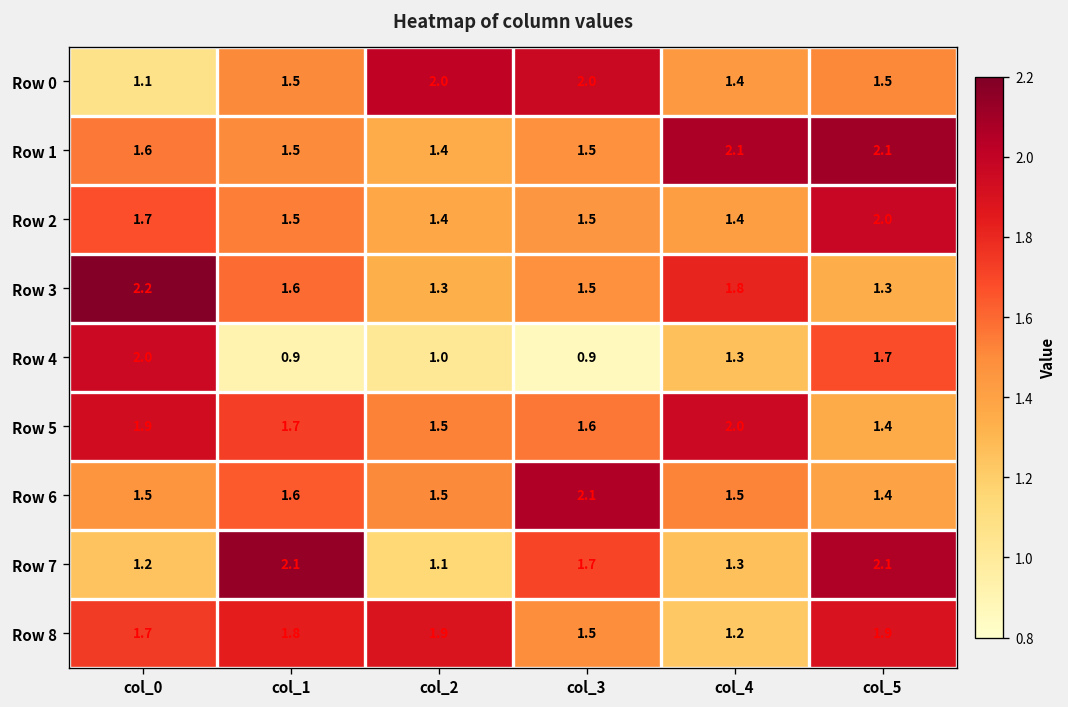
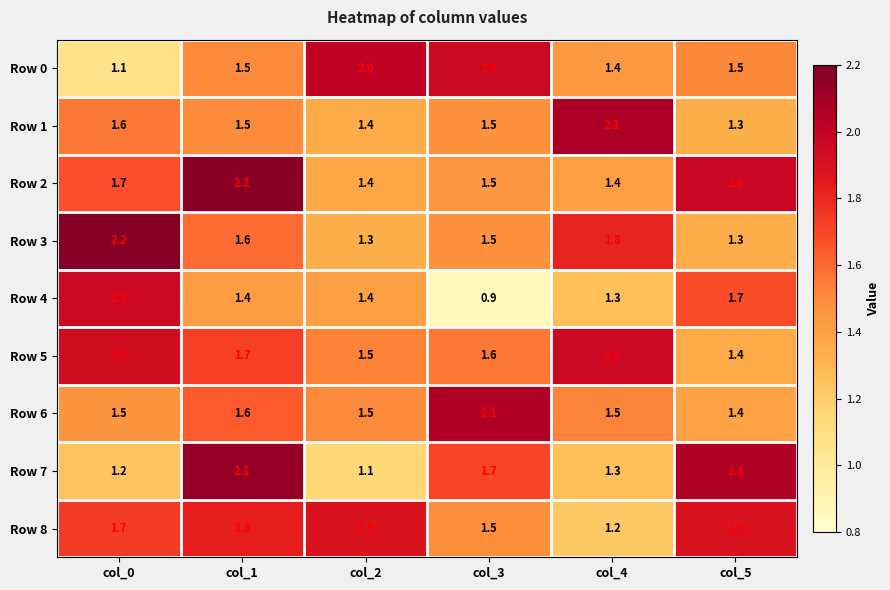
Row 1, col_5: 2.1 -> 1.3
Row 2, col_1: 1.5 -> 2.2
Row 4, col_1: 0.9 -> 1.4
Row 4, col_2: 1.0 -> 1.4
